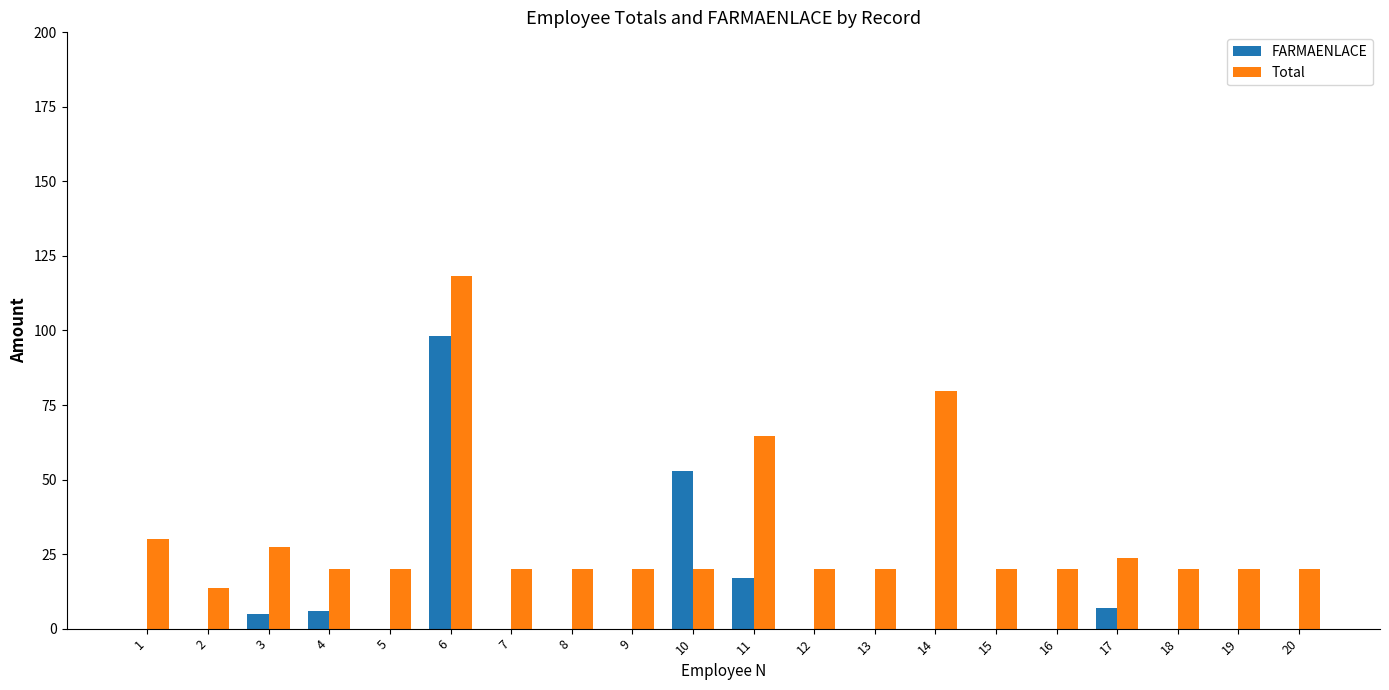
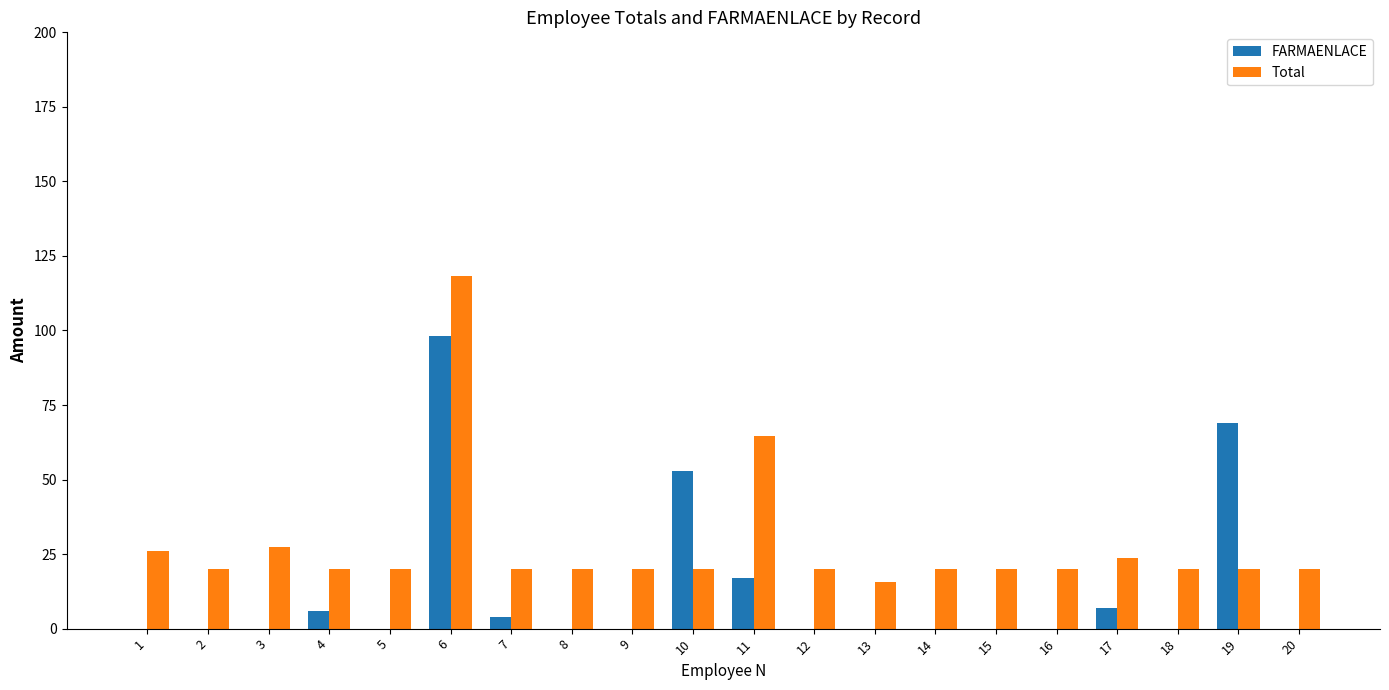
Total, 1: 30 -> 26
Total, 2: 14 -> 20
FARMAENLACE, 3: 5 -> 0
FARMAENLACE, 7: 0 -> 4
Total, 13: 20 -> 16
Total, 14: 80 -> 20
FARMAENLACE, 19: 0 -> 69
